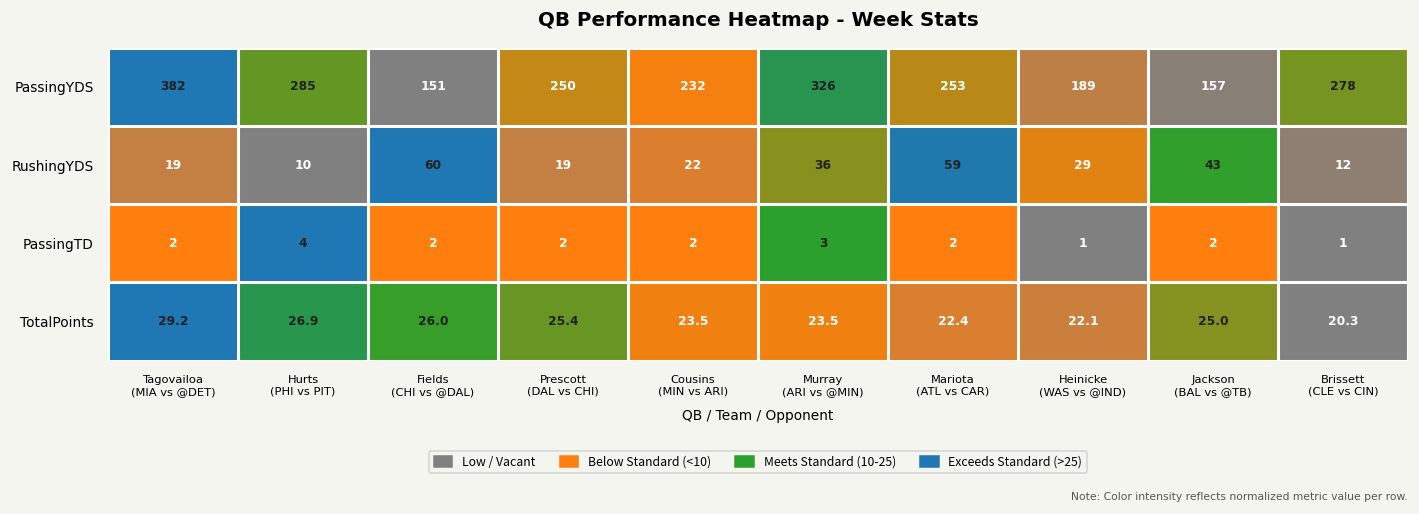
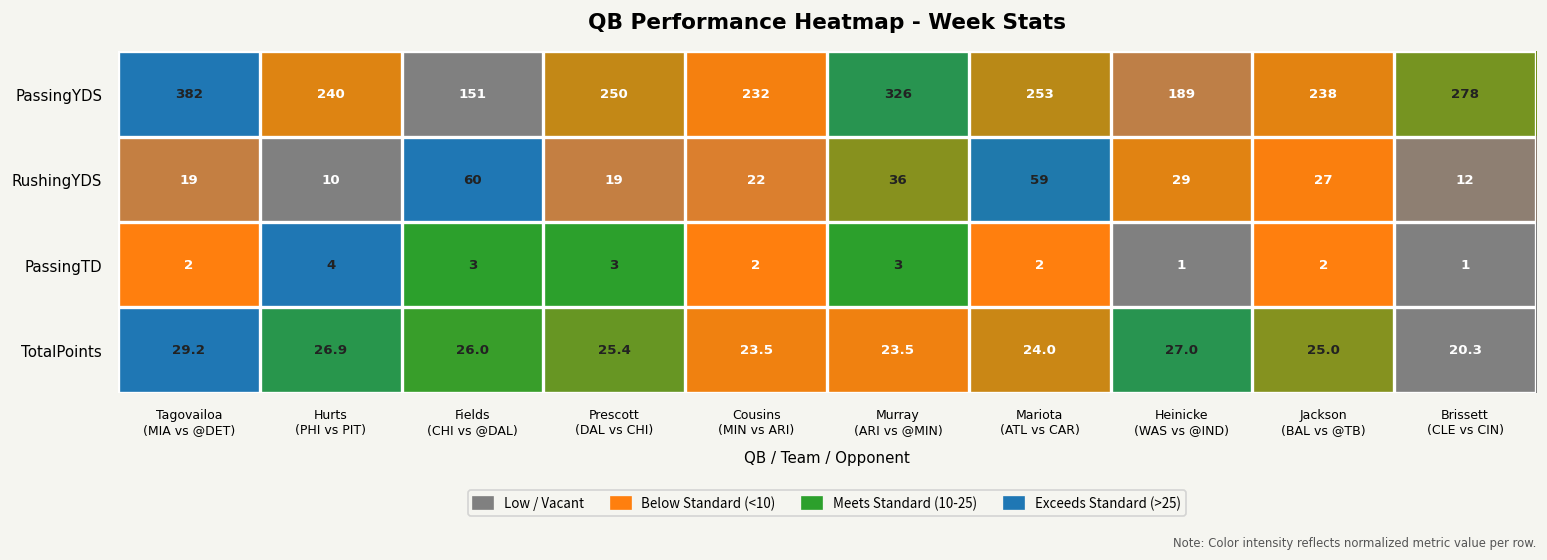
PassingYDS, Hurts (PHI vs PIT): 285 -> 240
PassingYDS, Jackson (BAL vs @TB): 157 -> 238
RushingYDS, Jackson (BAL vs @TB): 43 -> 27
PassingTD, Fields (CHI vs @DAL): 2 -> 3
PassingTD, Prescott (DAL vs CHI): 2 -> 3
TotalPoints, Mariota (ATL vs CAR): 22.4 -> 24.0
TotalPoints, Heinicke (WAS vs @IND): 22.1 -> 27.0
